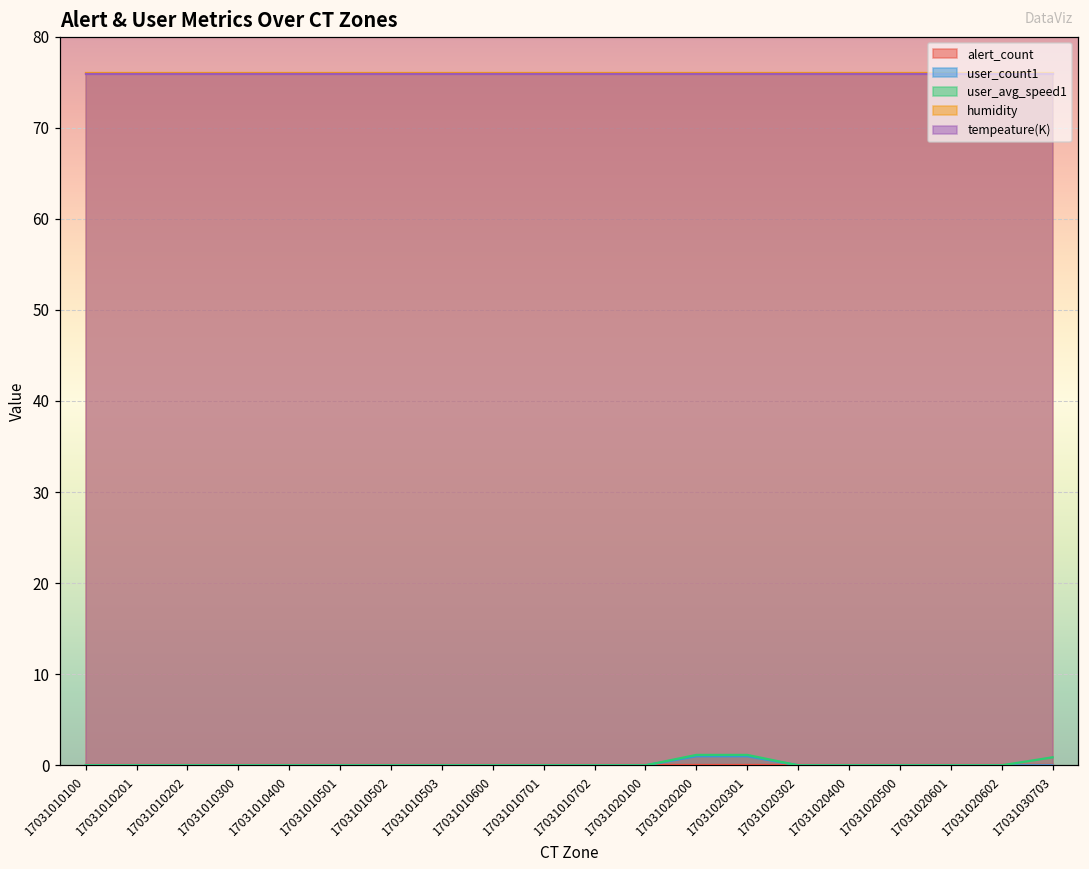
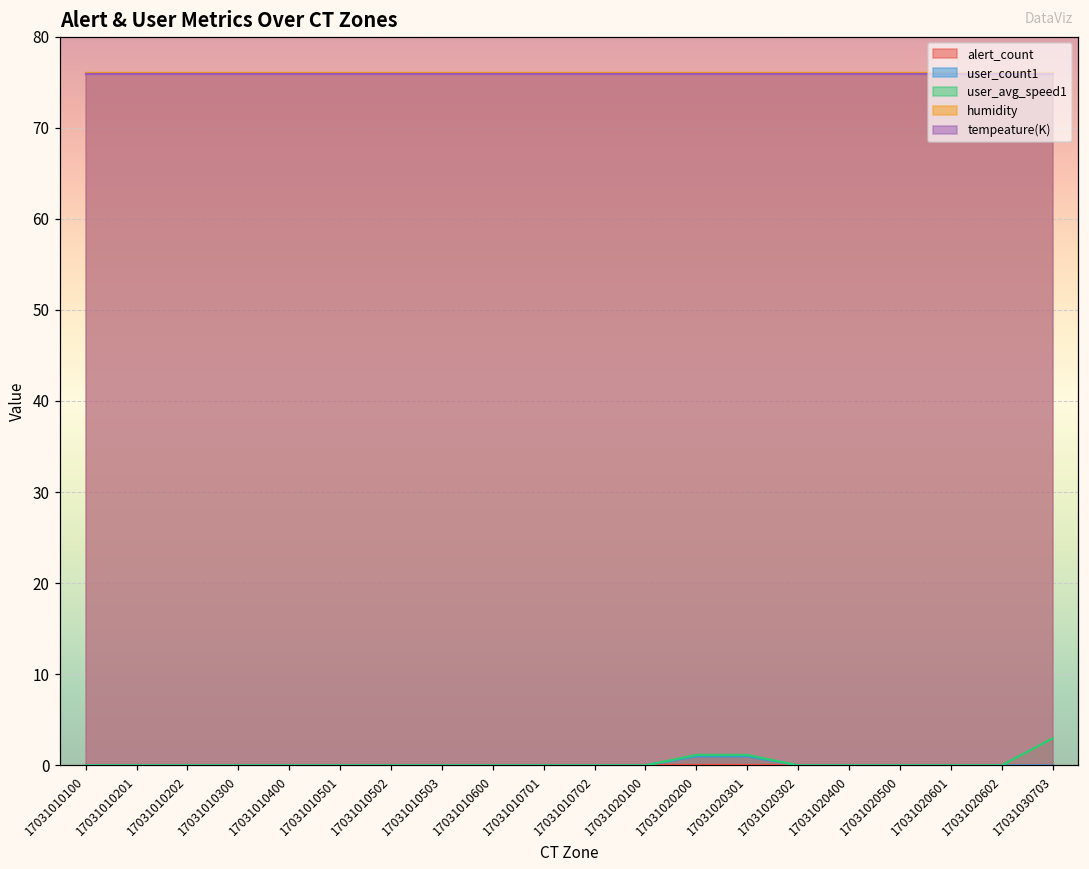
user_avg_speed1, 17031030703: 1 -> 3
